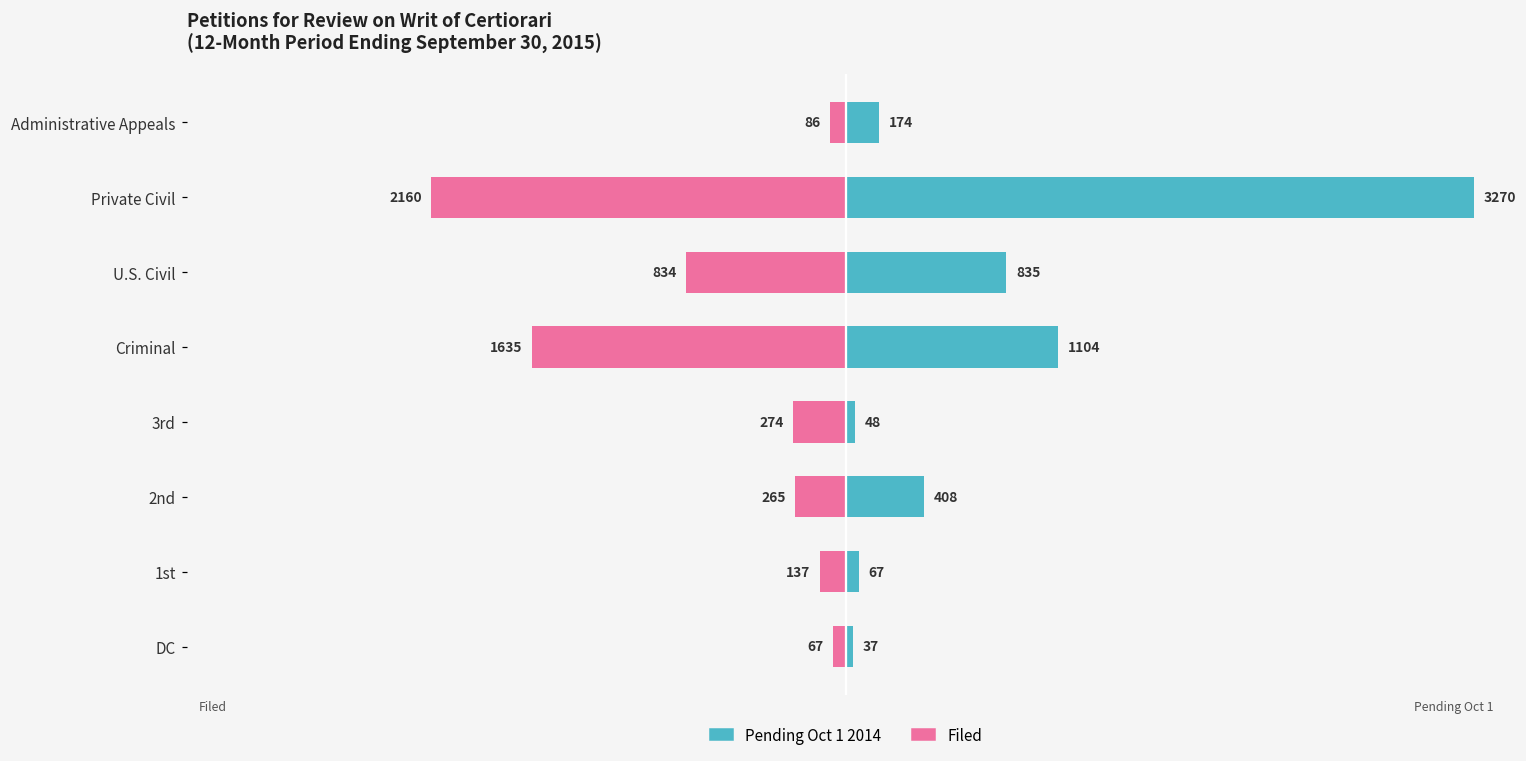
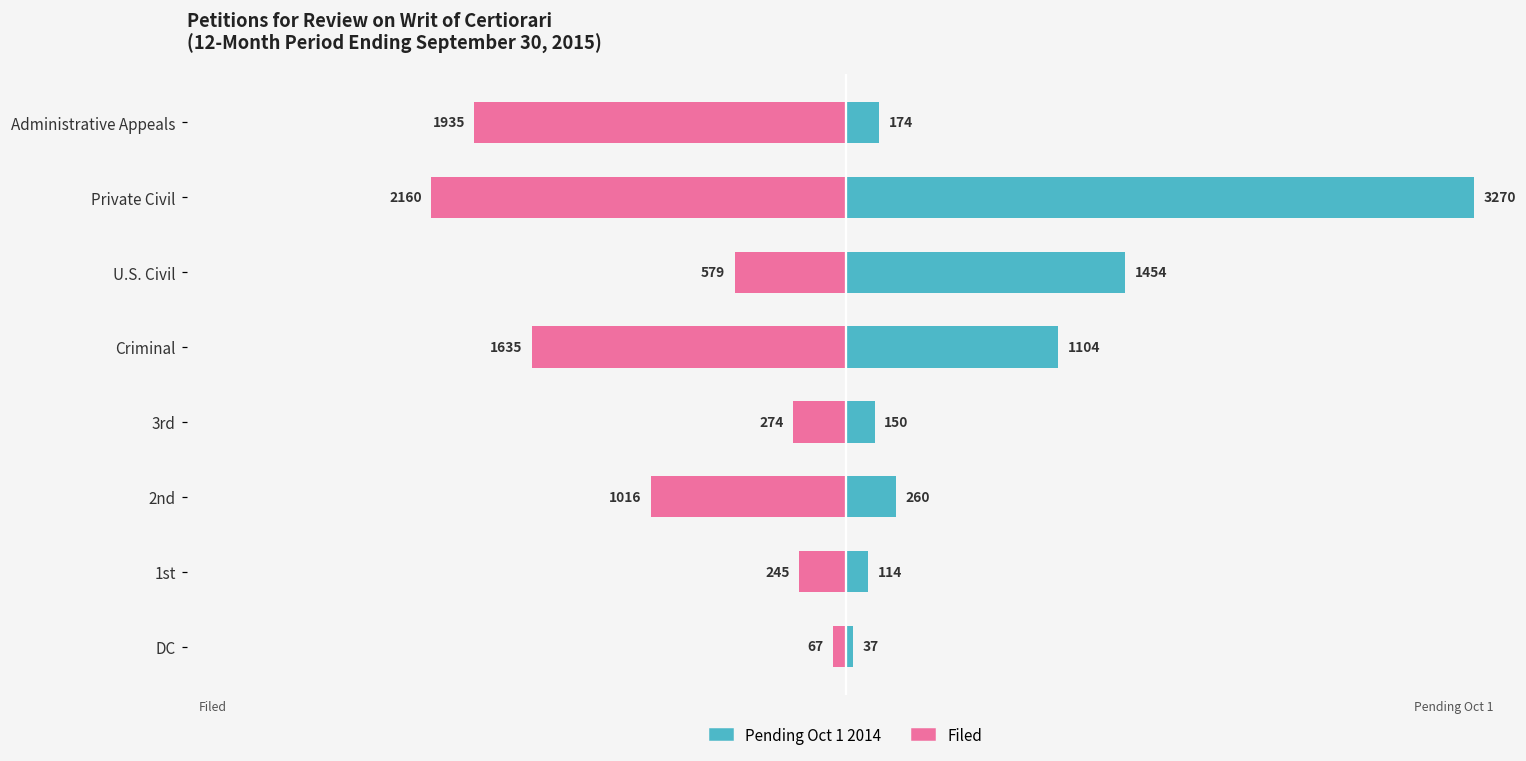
Filed, Administrative Appeals: 86 -> 1935
Pending Oct 1 2014, U.S. Civil: 835 -> 1454
Filed, U.S. Civil: 834 -> 579
Pending Oct 1 2014, 3rd: 48 -> 150
Pending Oct 1 2014, 2nd: 408 -> 260
Filed, 2nd: 265 -> 1016
Pending Oct 1 2014, 1st: 67 -> 114
Filed, 1st: 137 -> 245
